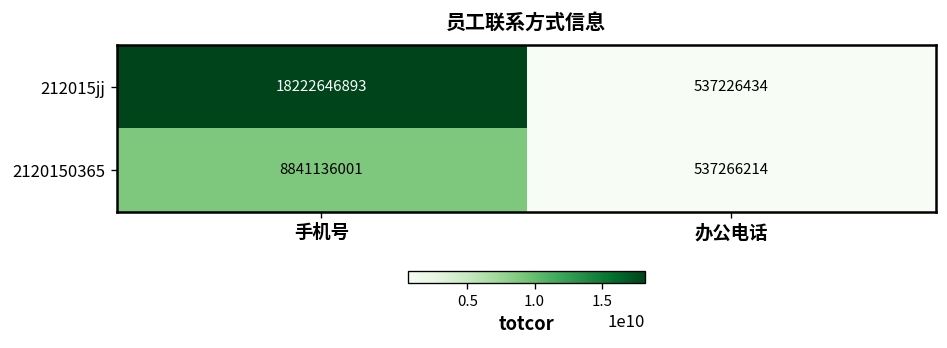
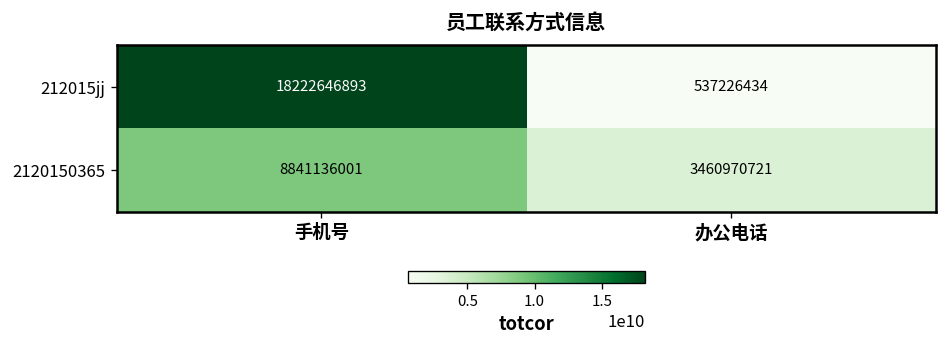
2120150365, 办公电话: 537266214 -> 3460970721
